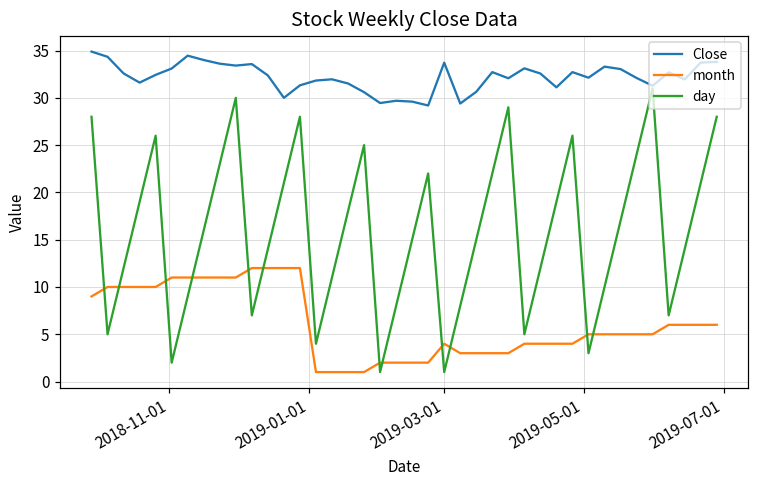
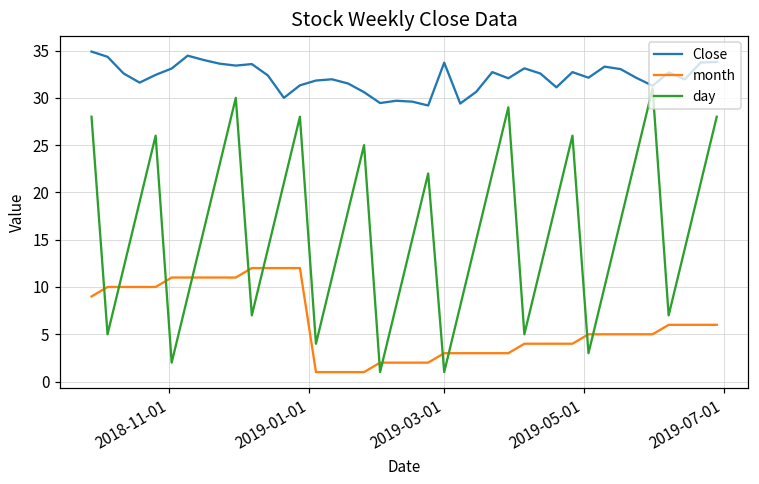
month, 2019-03-01: 4 -> 3
